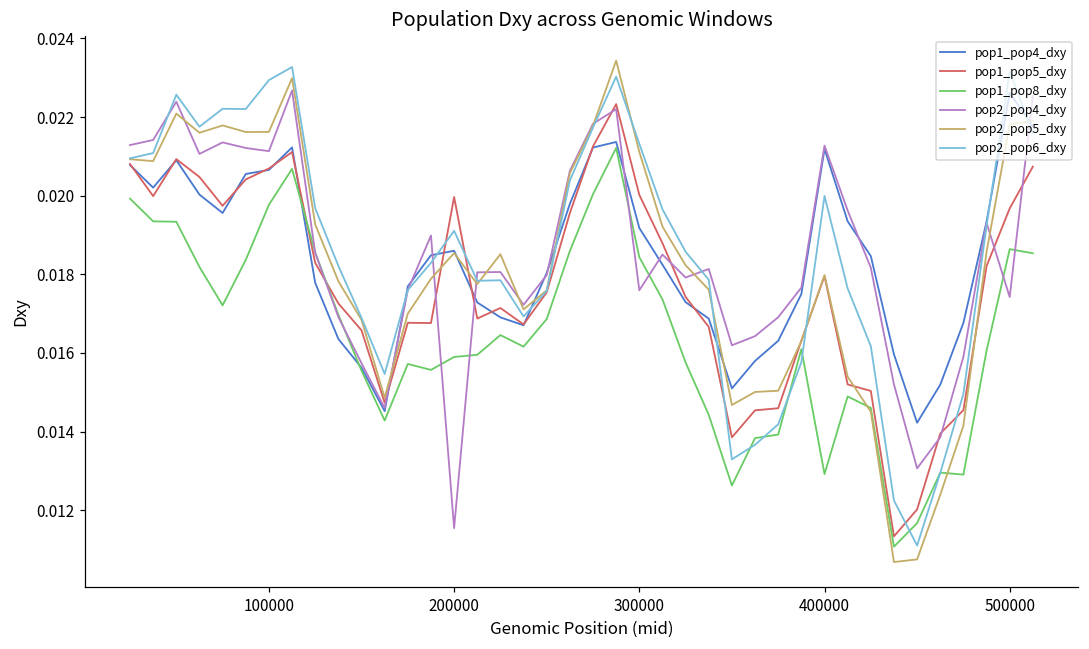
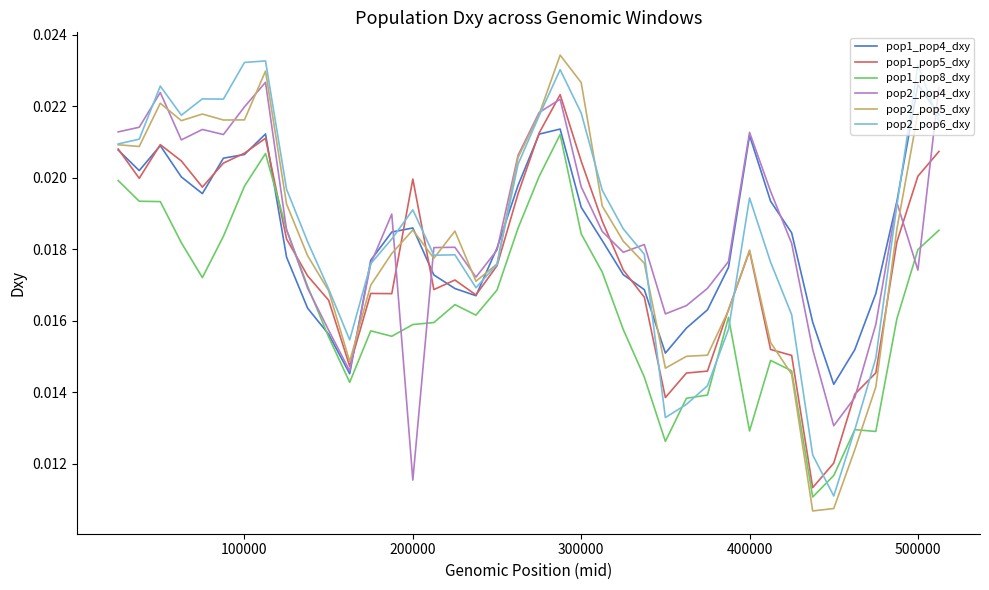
pop2_pop4_dxy, 100000: 0.0211 -> 0.0220
pop2_pop6_dxy, 100000: 0.0229 -> 0.0232
pop1_pop5_dxy, 300000: 0.0200 -> 0.0205
pop2_pop4_dxy, 300000: 0.0176 -> 0.0198
pop2_pop5_dxy, 300000: 0.0211 -> 0.0227
pop2_pop6_dxy, 300000: 0.0213 -> 0.0218
pop2_pop6_dxy, 400000: 0.0200 -> 0.0194
pop1_pop5_dxy, 500000: 0.0197 -> 0.0200
pop1_pop8_dxy, 500000: 0.0186 -> 0.0180
